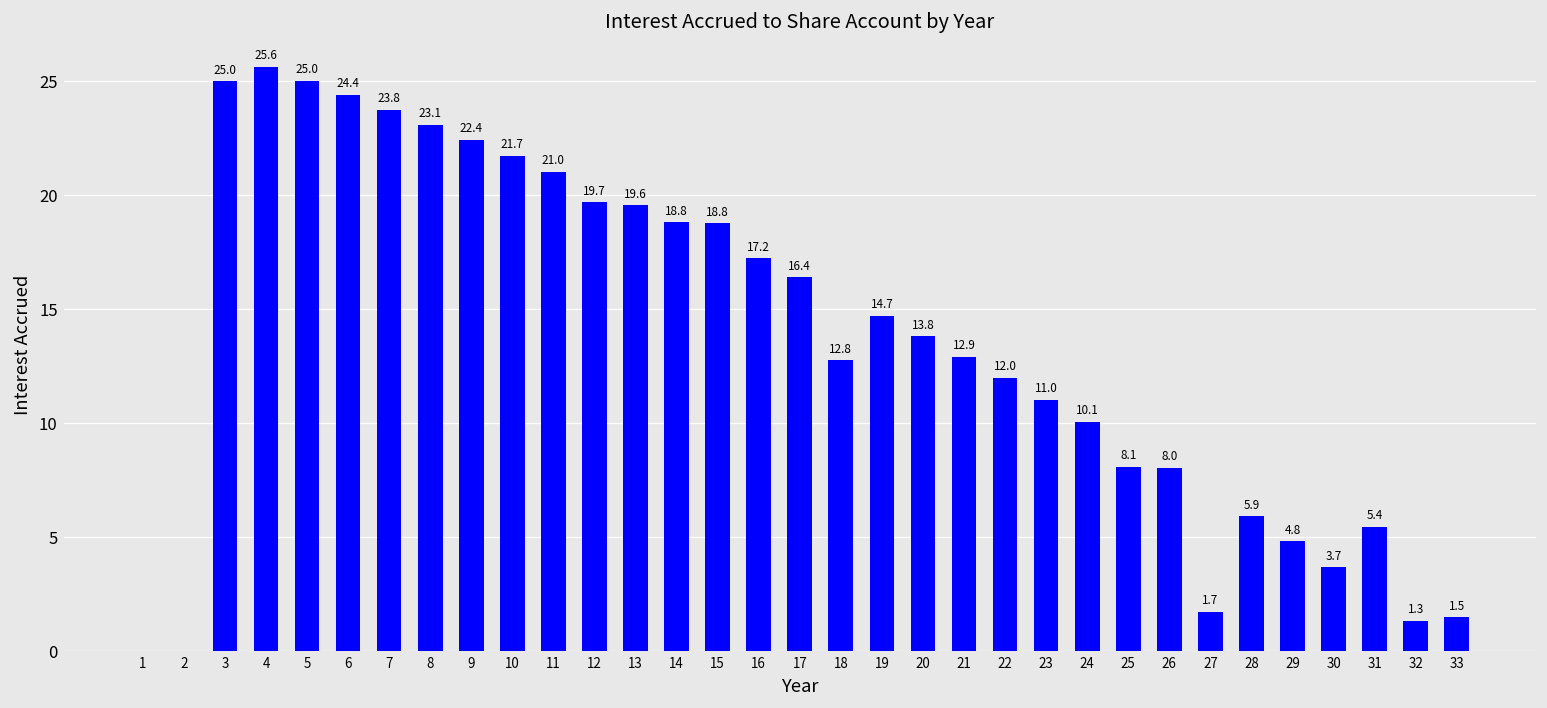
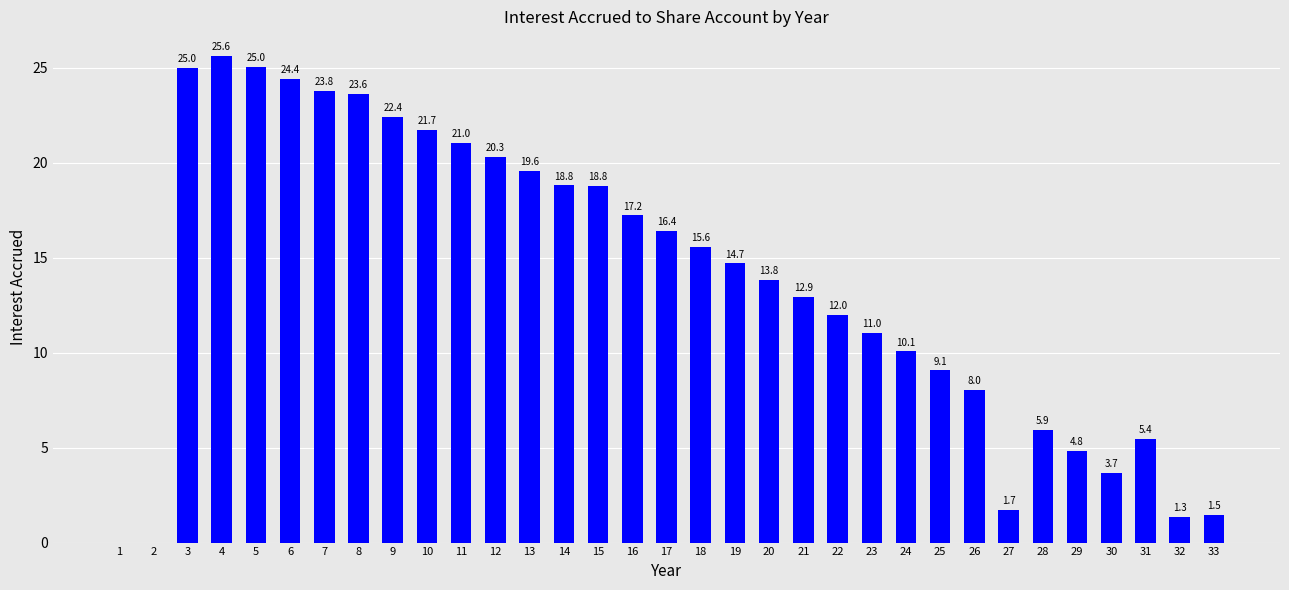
8: 23.1 -> 23.6
12: 19.7 -> 20.3
18: 12.8 -> 15.6
25: 8.1 -> 9.1
